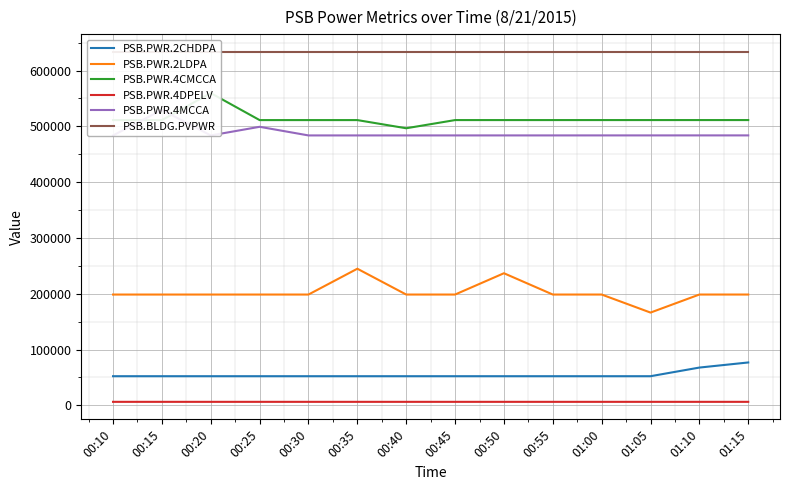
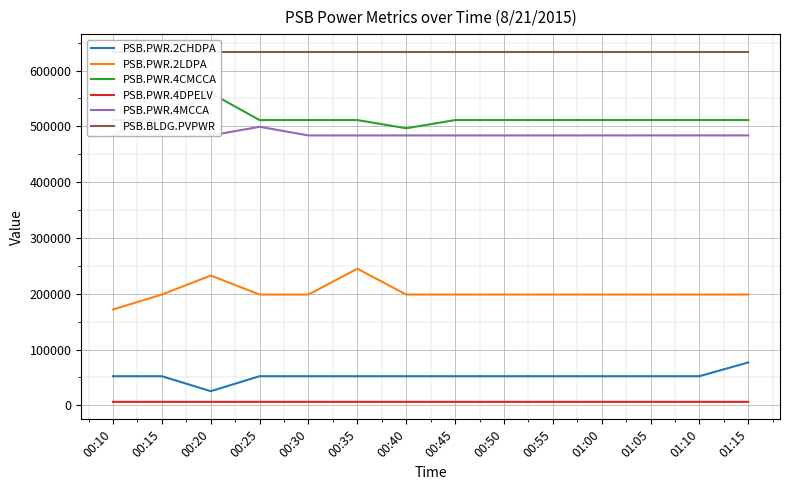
PSB.PWR.2LDPA, 00:10: 200000 -> 170000
PSB.PWR.2CHDPA, 00:20: 50000 -> 30000
PSB.PWR.2LDPA, 00:20: 200000 -> 230000
PSB.PWR.2LDPA, 00:50: 240000 -> 200000
PSB.PWR.2LDPA, 01:05: 170000 -> 200000
PSB.PWR.2CHDPA, 01:10: 70000 -> 50000
